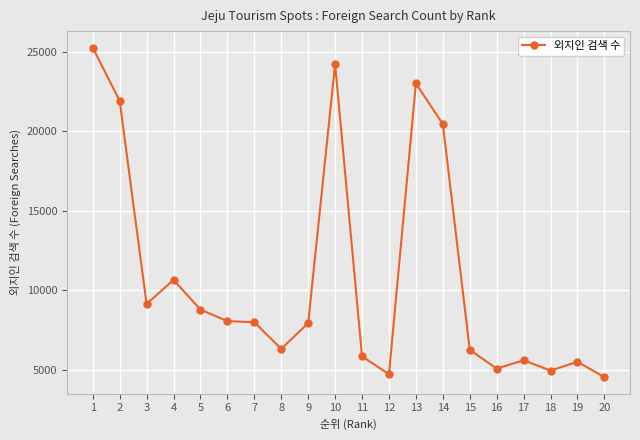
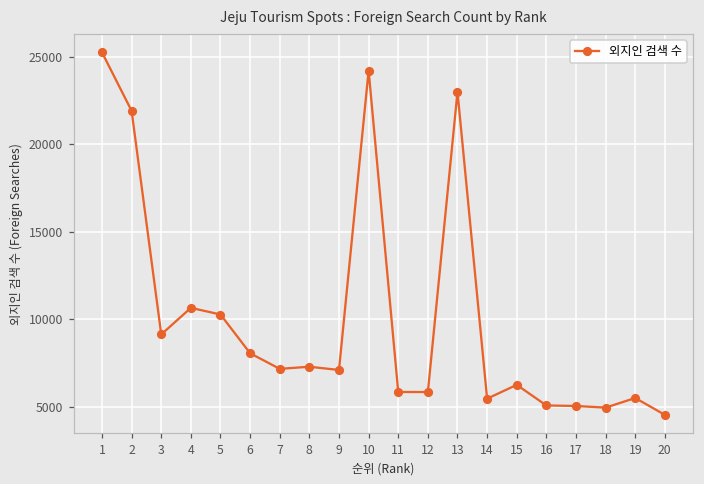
5: 8800 -> 10300
7: 8000 -> 7200
8: 6300 -> 7300
9: 7900 -> 7100
12: 4700 -> 5900
14: 20500 -> 5500
17: 5600 -> 5100
